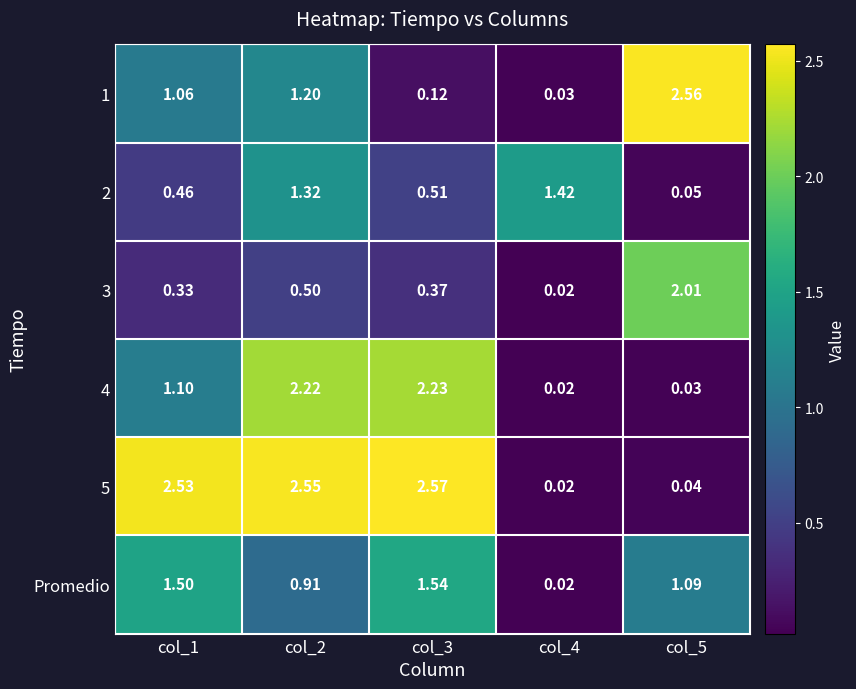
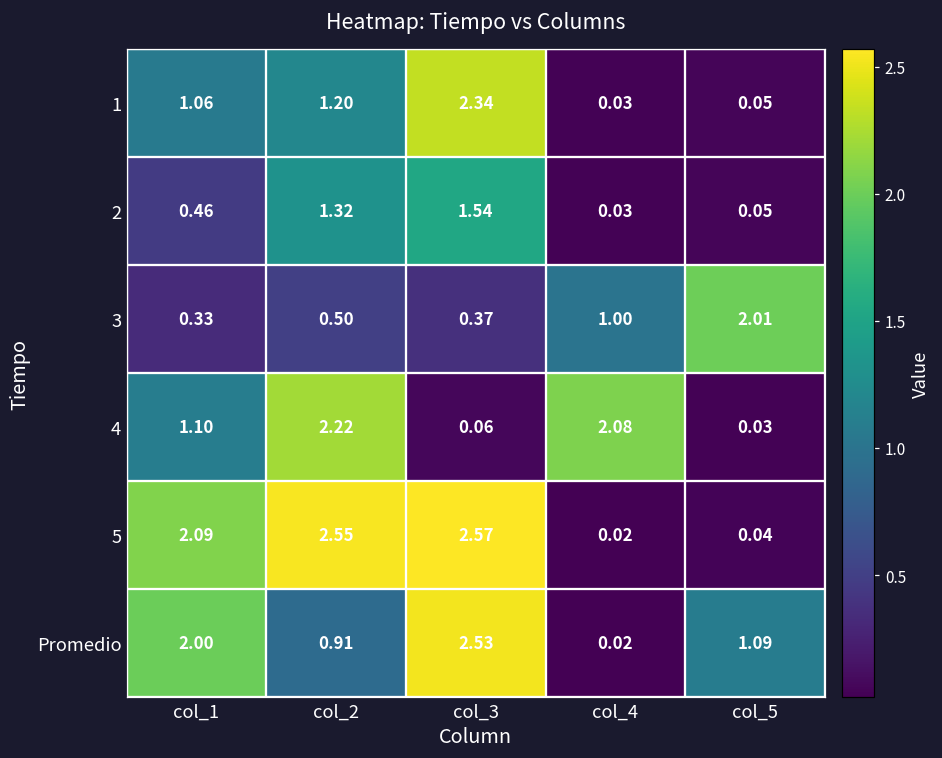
1, col_3: 0.12 -> 2.34
1, col_5: 2.56 -> 0.05
2, col_3: 0.51 -> 1.54
2, col_4: 1.42 -> 0.03
3, col_4: 0.02 -> 1.00
4, col_3: 2.23 -> 0.06
4, col_4: 0.02 -> 2.08
5, col_1: 2.53 -> 2.09
Promedio, col_1: 1.50 -> 2.00
Promedio, col_3: 1.54 -> 2.53
